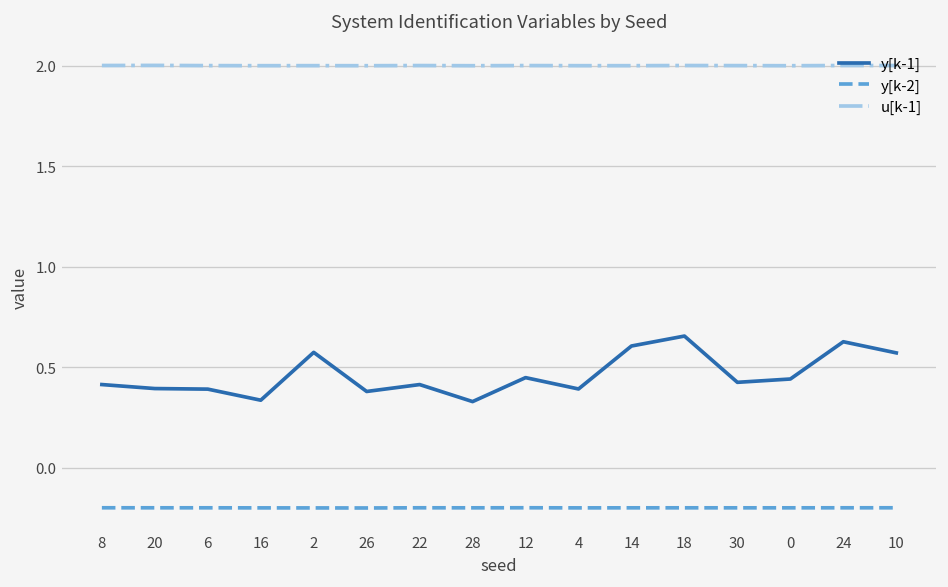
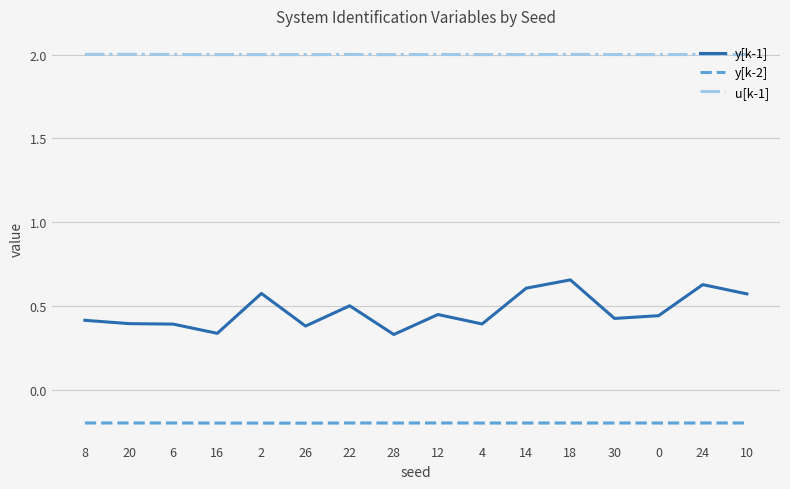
y[k-1], 22: 0.41 -> 0.50
